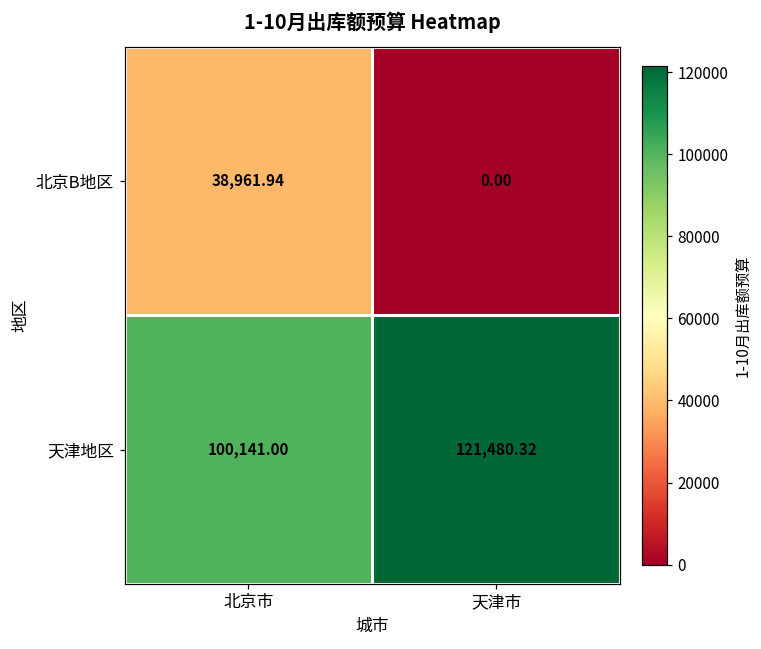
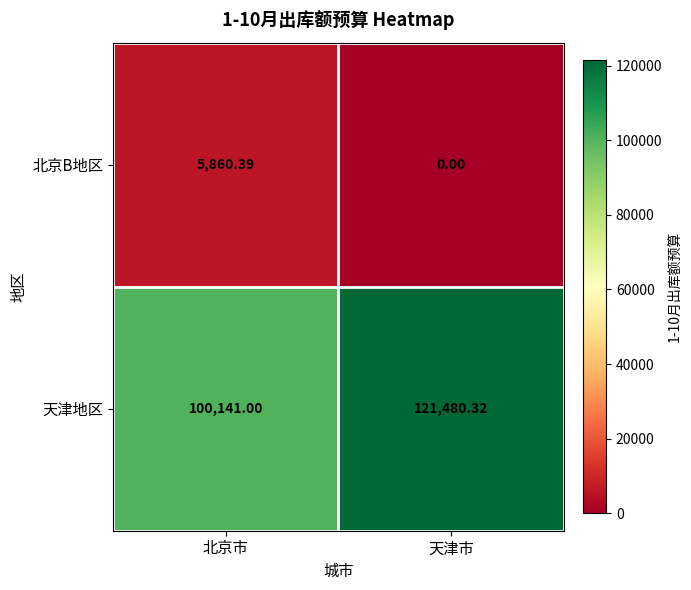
北京B地区, 北京市: 38,961.94 -> 5,860.39
